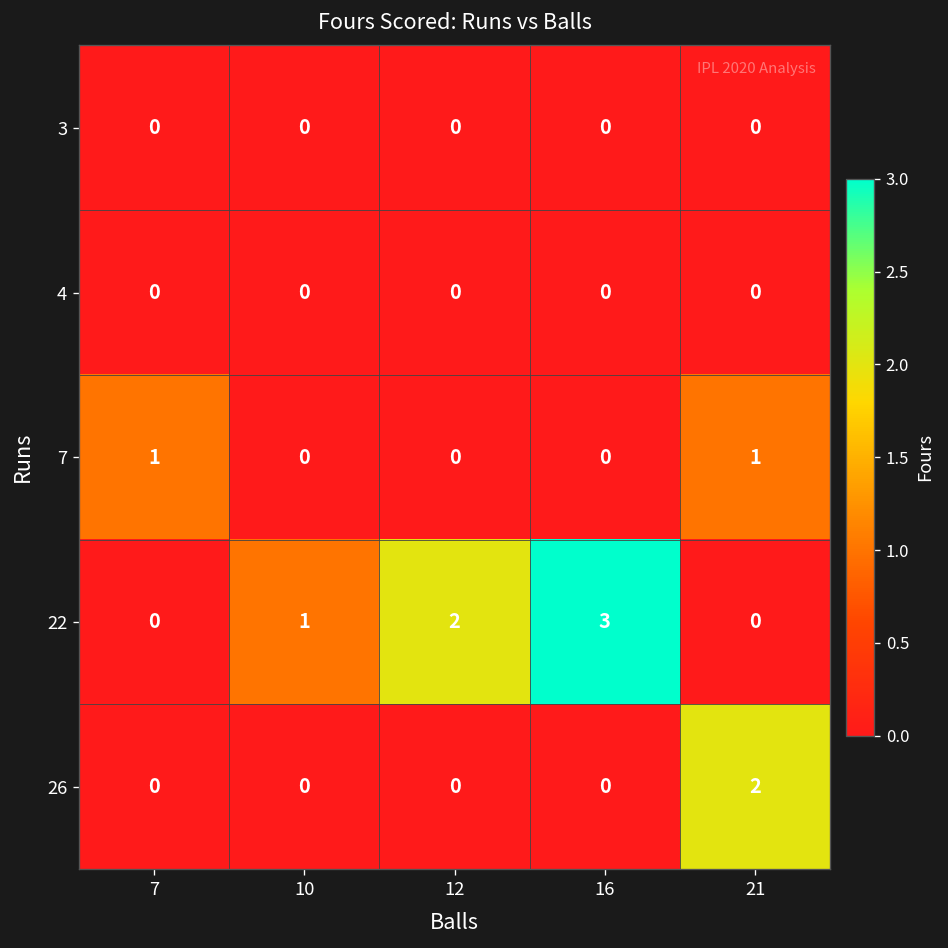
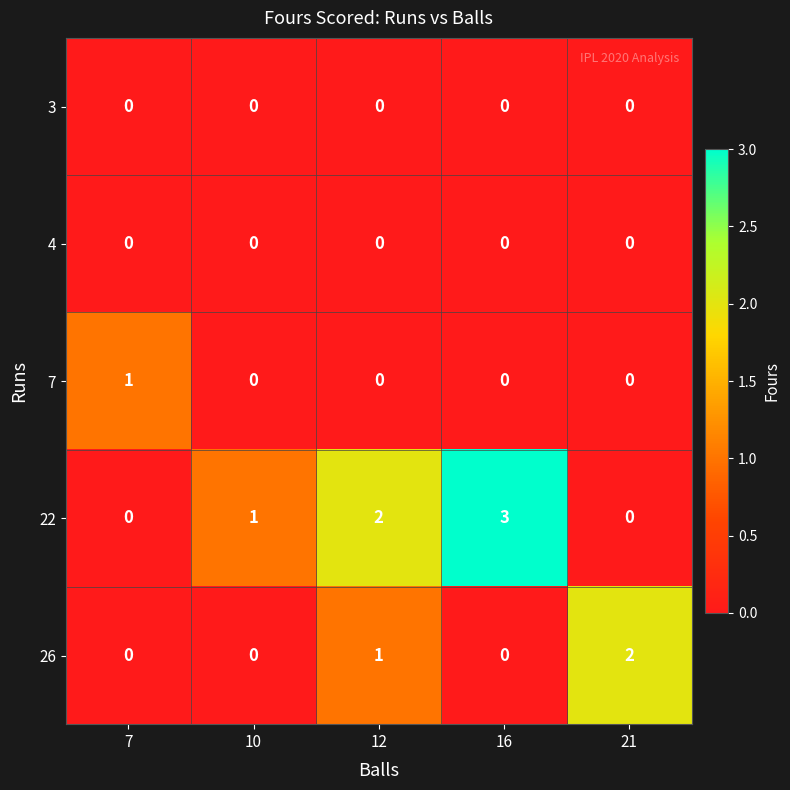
7, 21: 1 -> 0
26, 12: 0 -> 1
